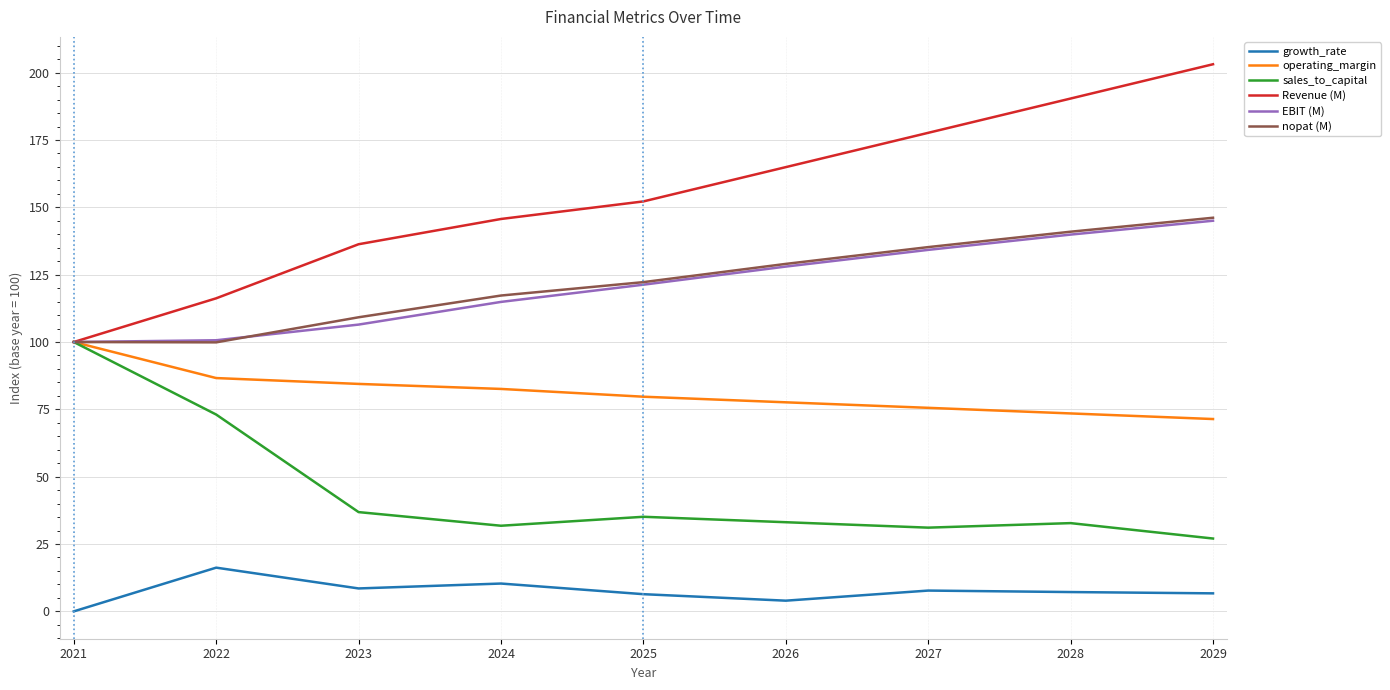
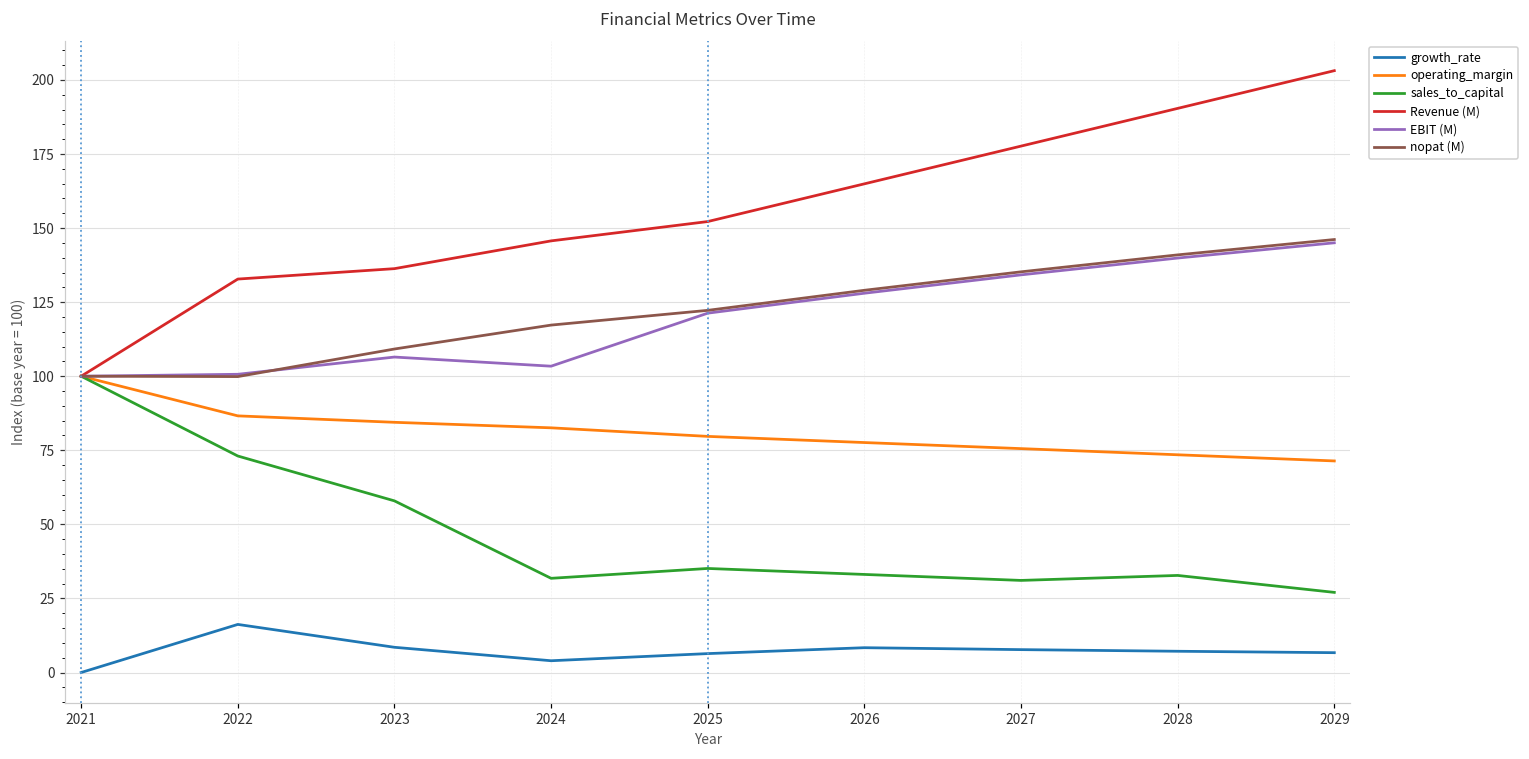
Revenue (M), 2022: 116 -> 133
sales_to_capital, 2023: 37 -> 58
growth_rate, 2024: 10 -> 4
EBIT (M), 2024: 115 -> 103
growth_rate, 2026: 4 -> 8
